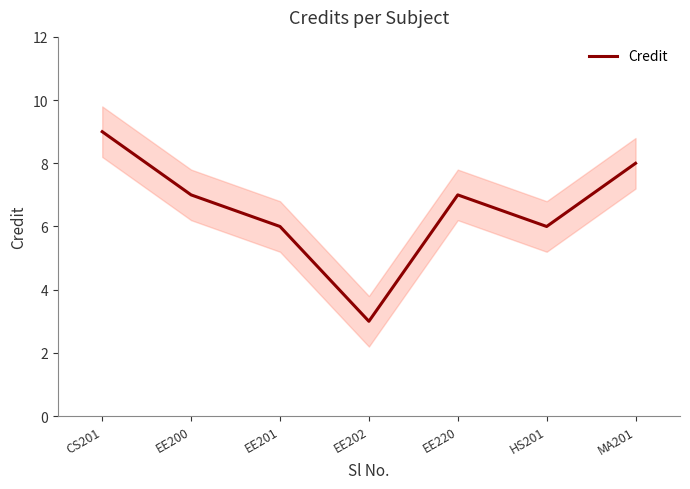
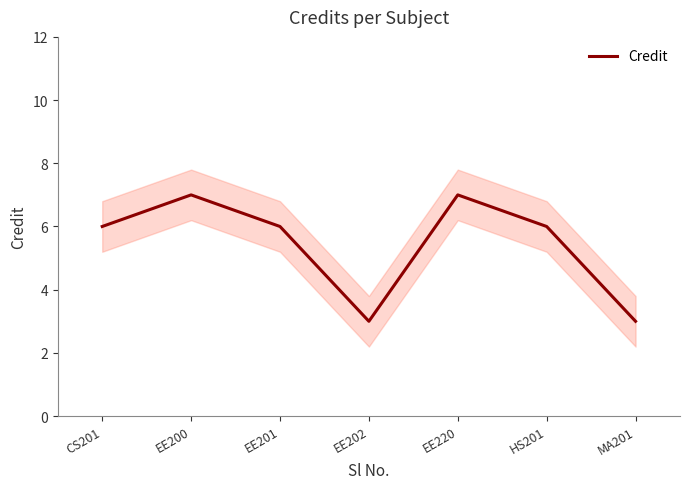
Credit, CS201: 9 -> 6
Credit, MA201: 8 -> 3
